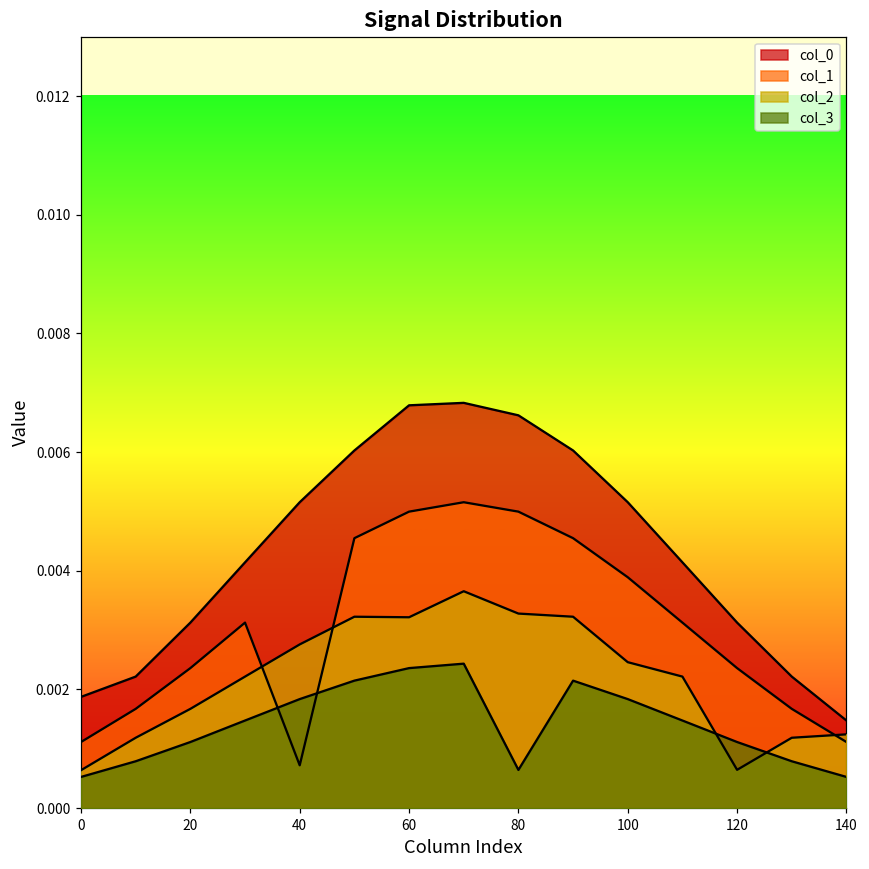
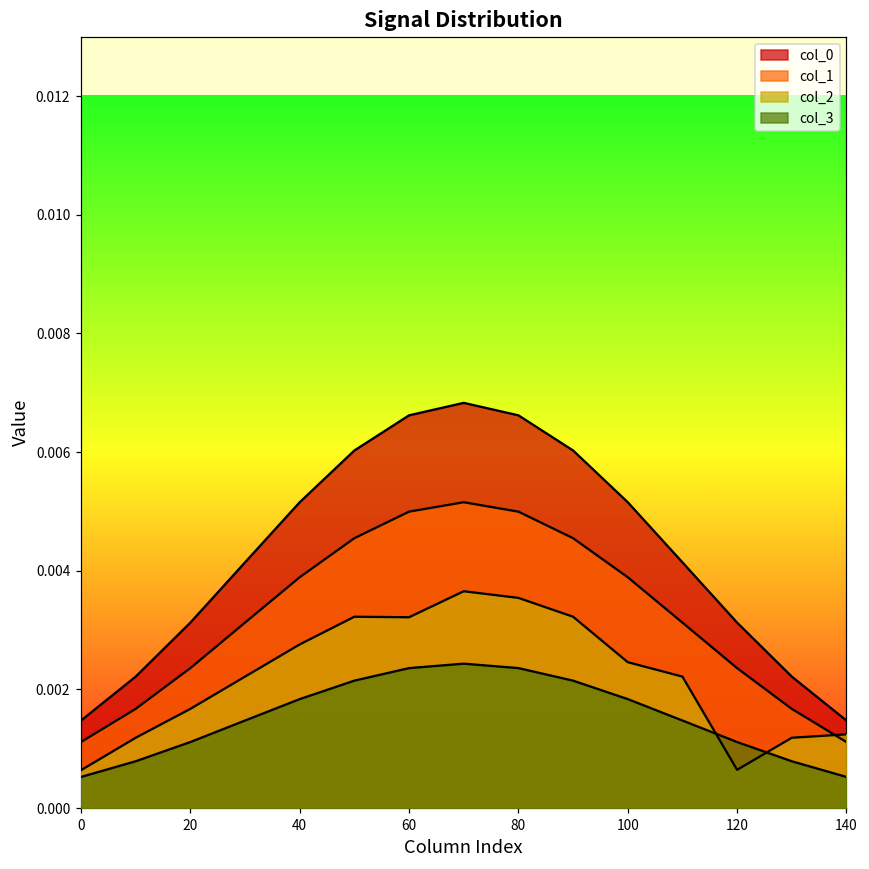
col_0, 0: 0.0019 -> 0.0015
col_1, 40: 0.0007 -> 0.0039
col_0, 60: 0.0068 -> 0.0066
col_2, 80: 0.0033 -> 0.0035
col_3, 80: 0.0006 -> 0.0024
